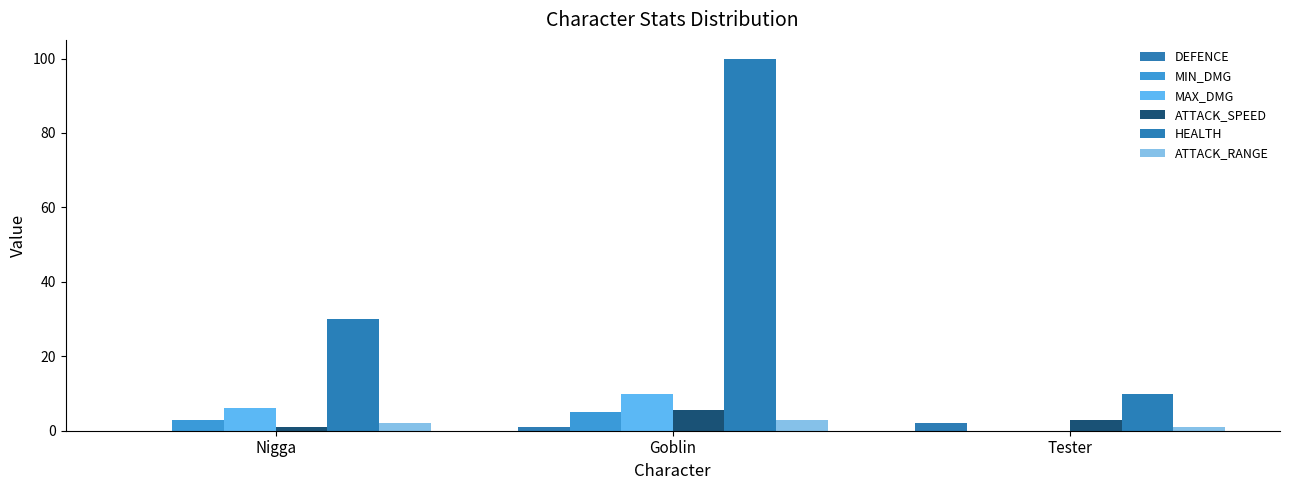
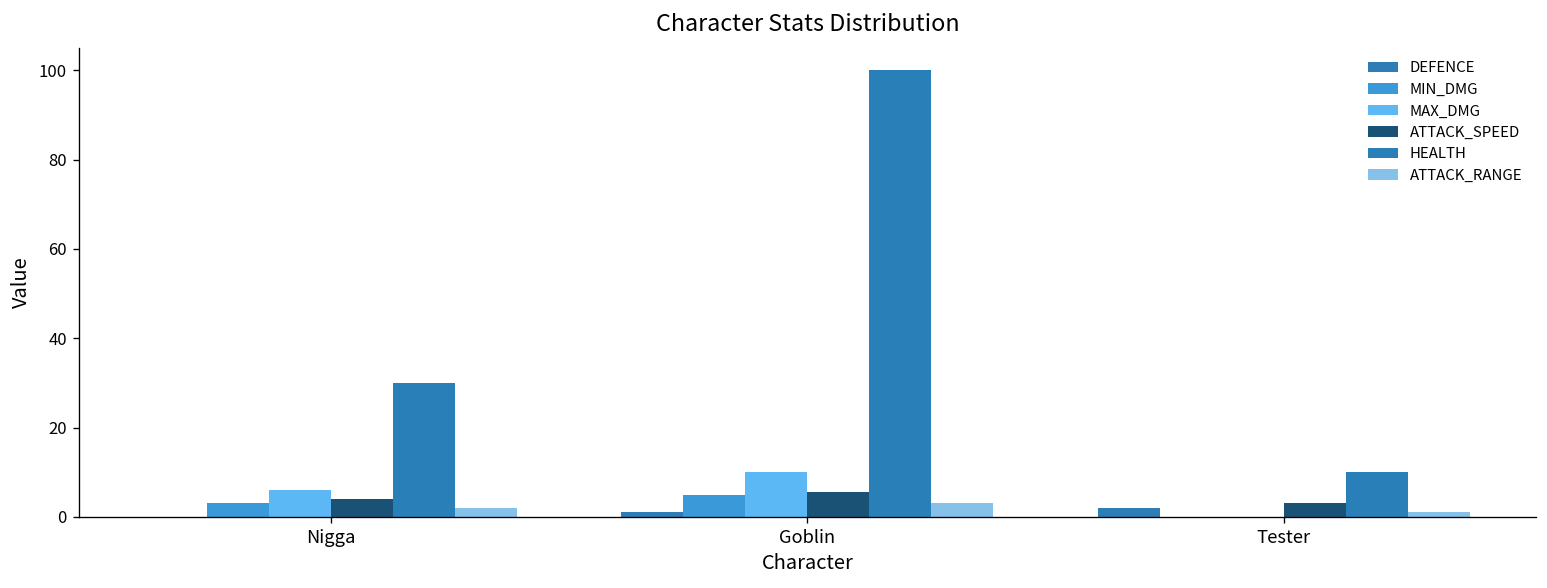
ATTACK_SPEED, Nigga: 1 -> 4
